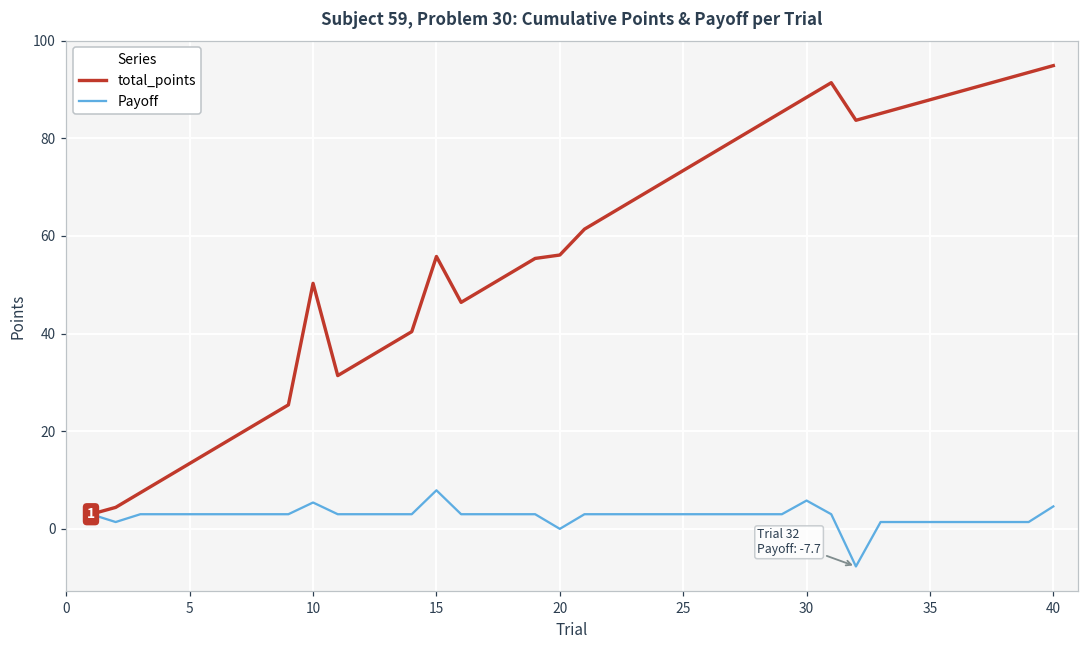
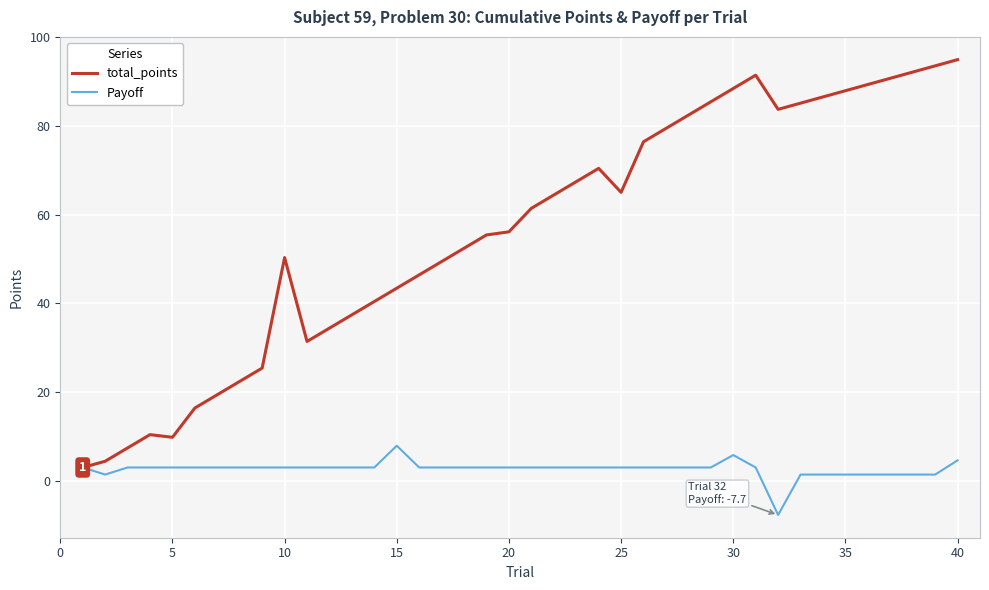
total_points, 5: 13 -> 10
Payoff, 10: 5 -> 3
total_points, 15: 56 -> 43
Payoff, 20: 0 -> 3
total_points, 25: 73 -> 65
